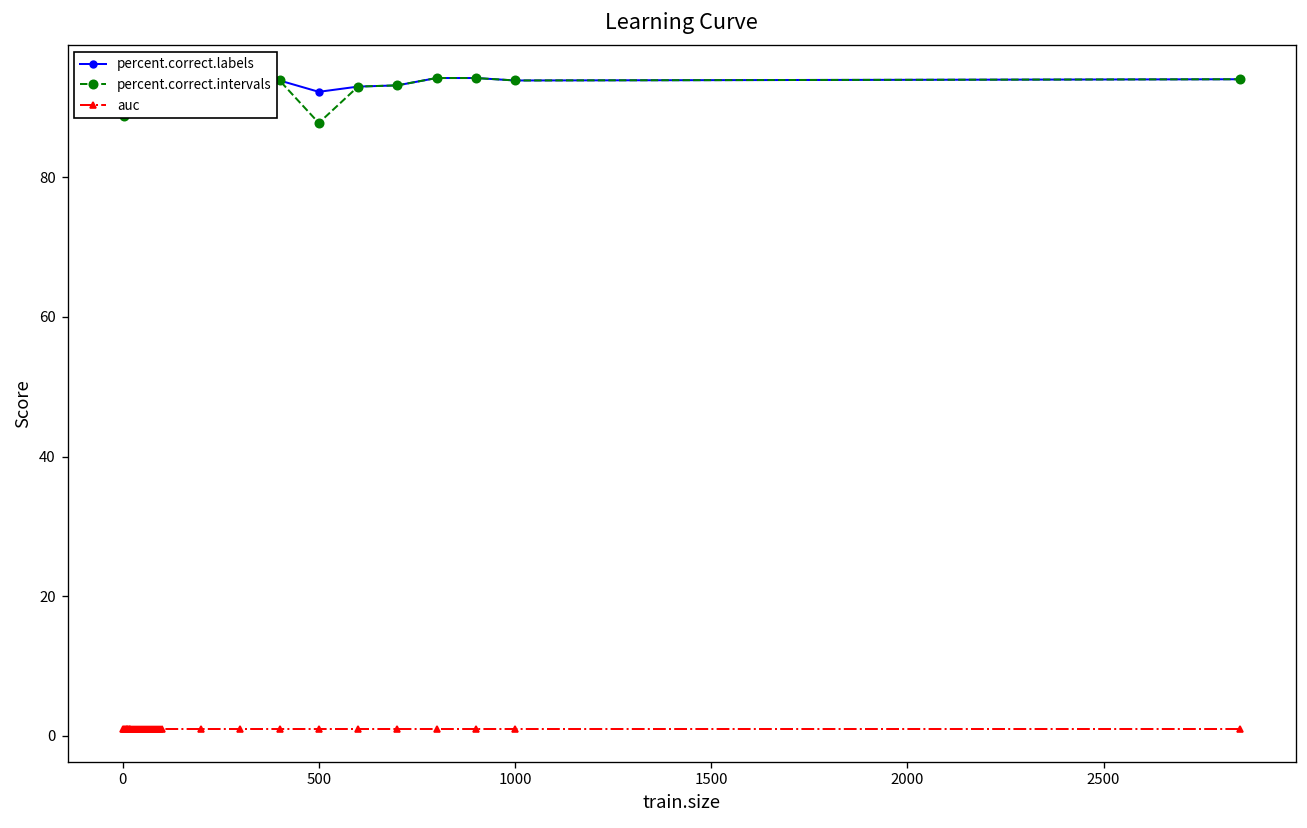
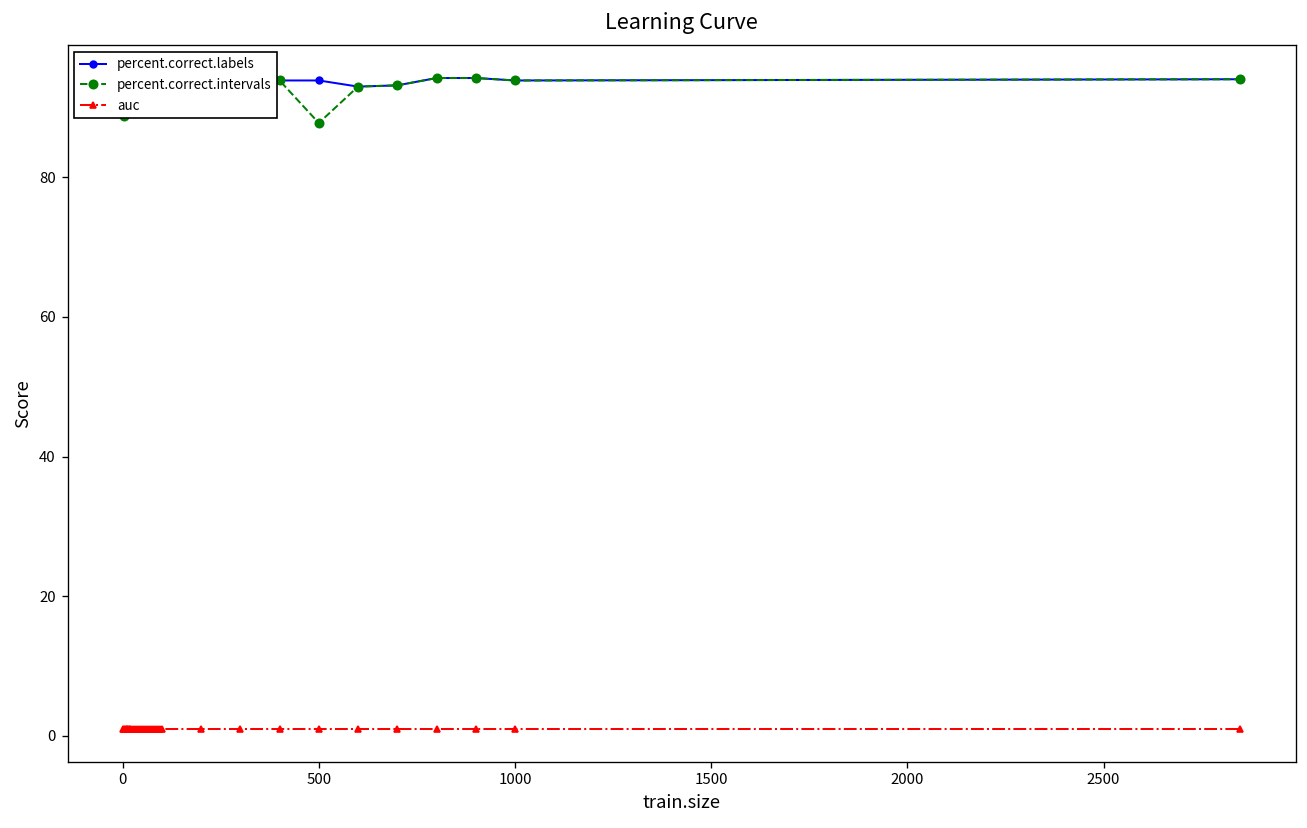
percent.correct.labels, 500: 92 -> 94
